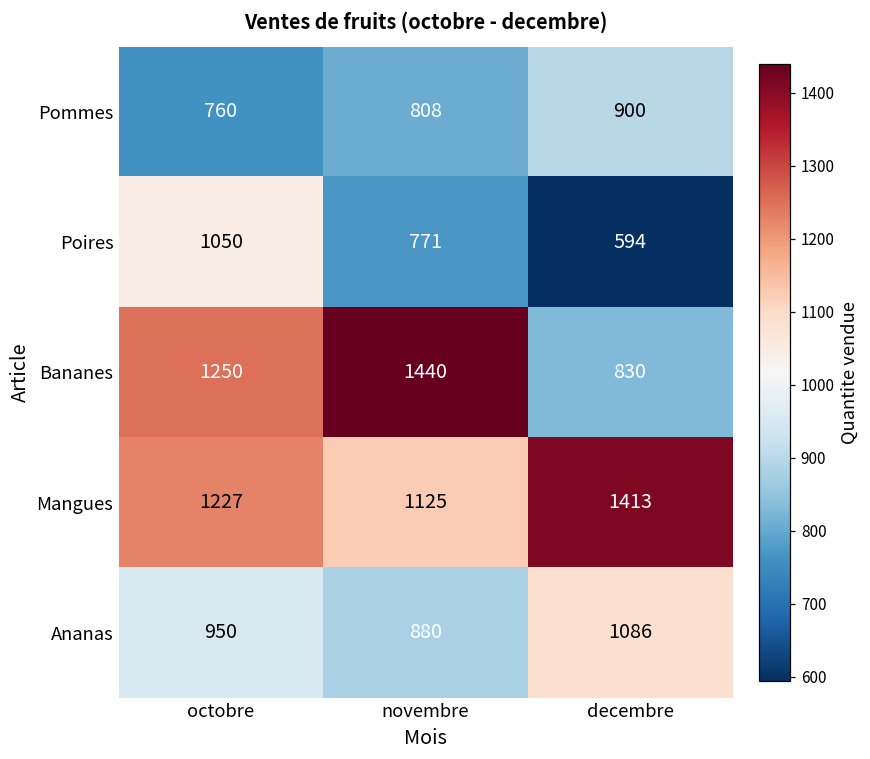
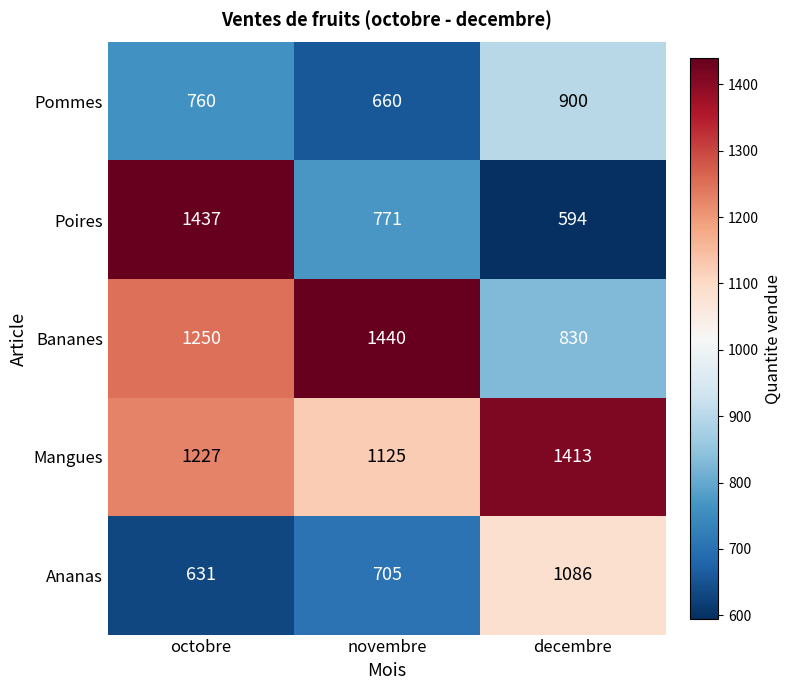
Pommes, novembre: 808 -> 660
Poires, octobre: 1050 -> 1437
Ananas, octobre: 950 -> 631
Ananas, novembre: 880 -> 705
